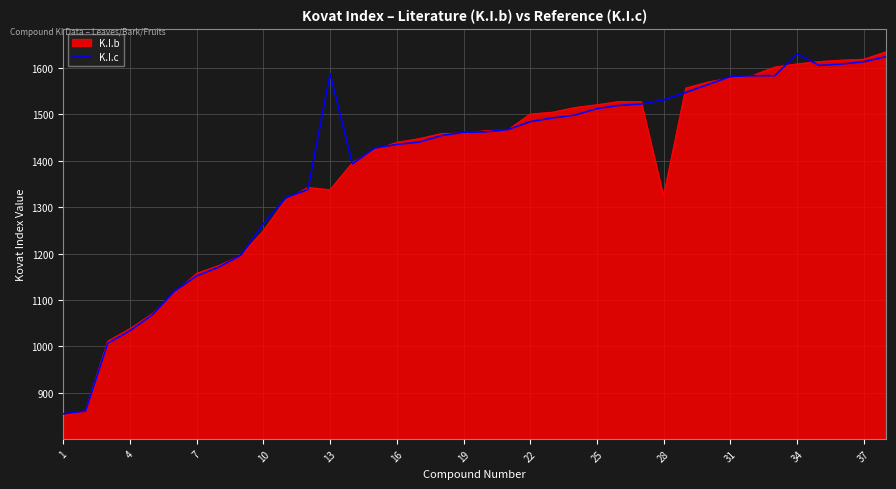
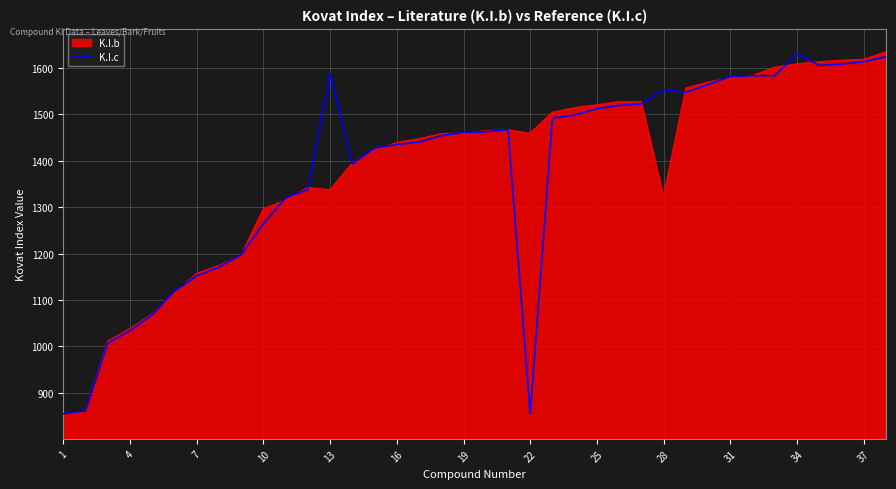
K.I.b, 10: 1250 -> 1300
K.I.b, 22: 1500 -> 1460
K.I.c, 22: 1480 -> 860
K.I.c, 28: 1530 -> 1550
